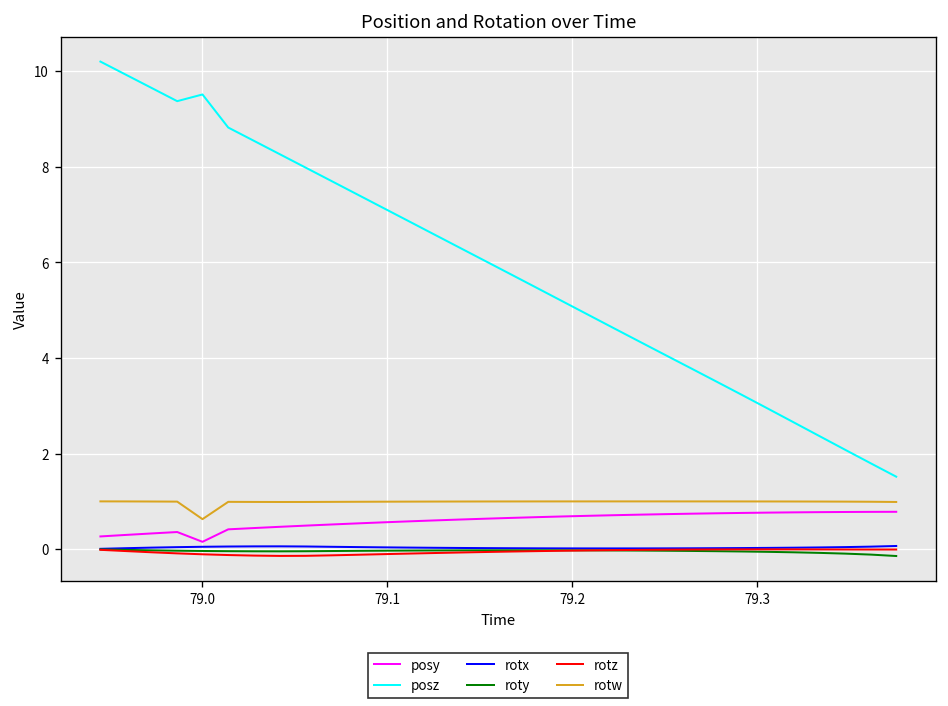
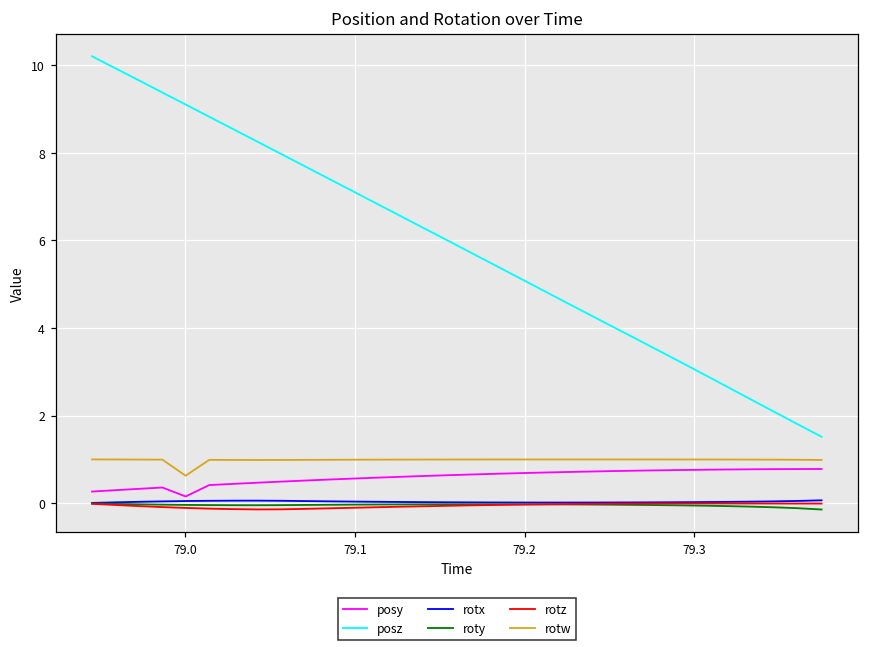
posz, 79.0: 9.5 -> 9.1
